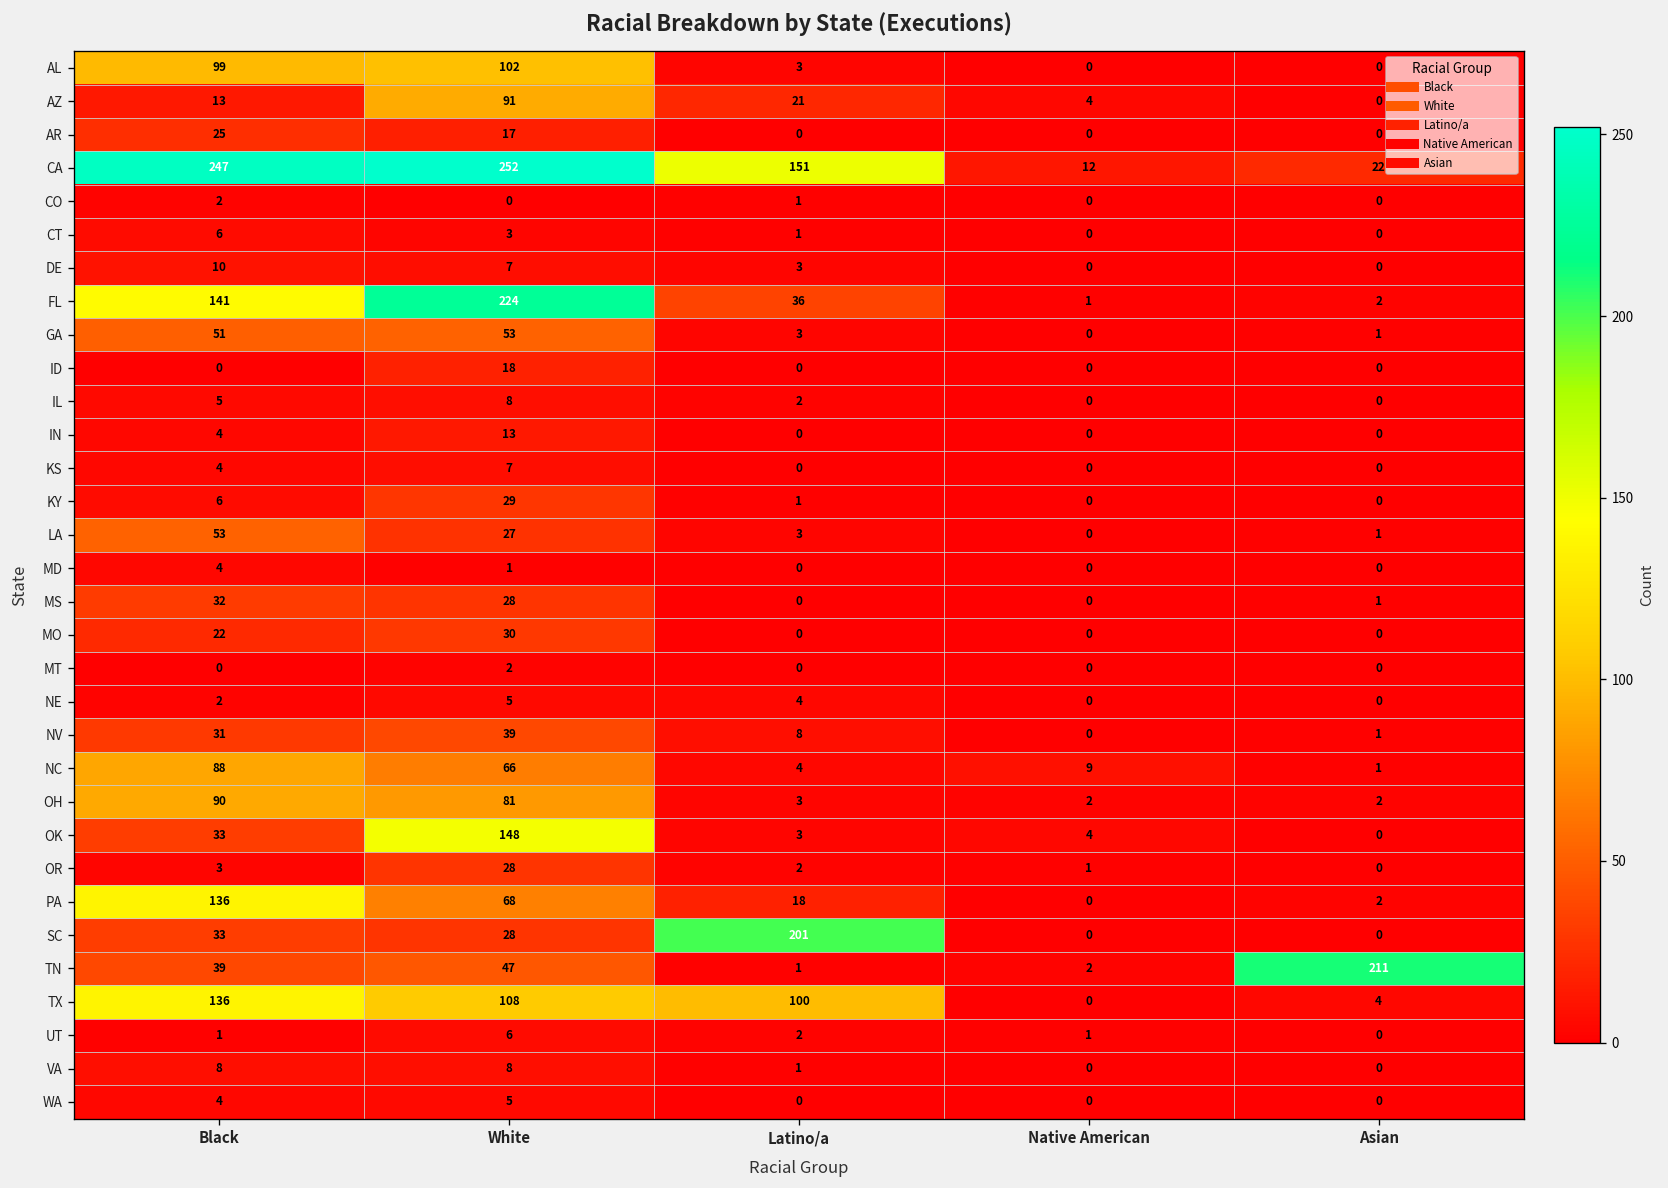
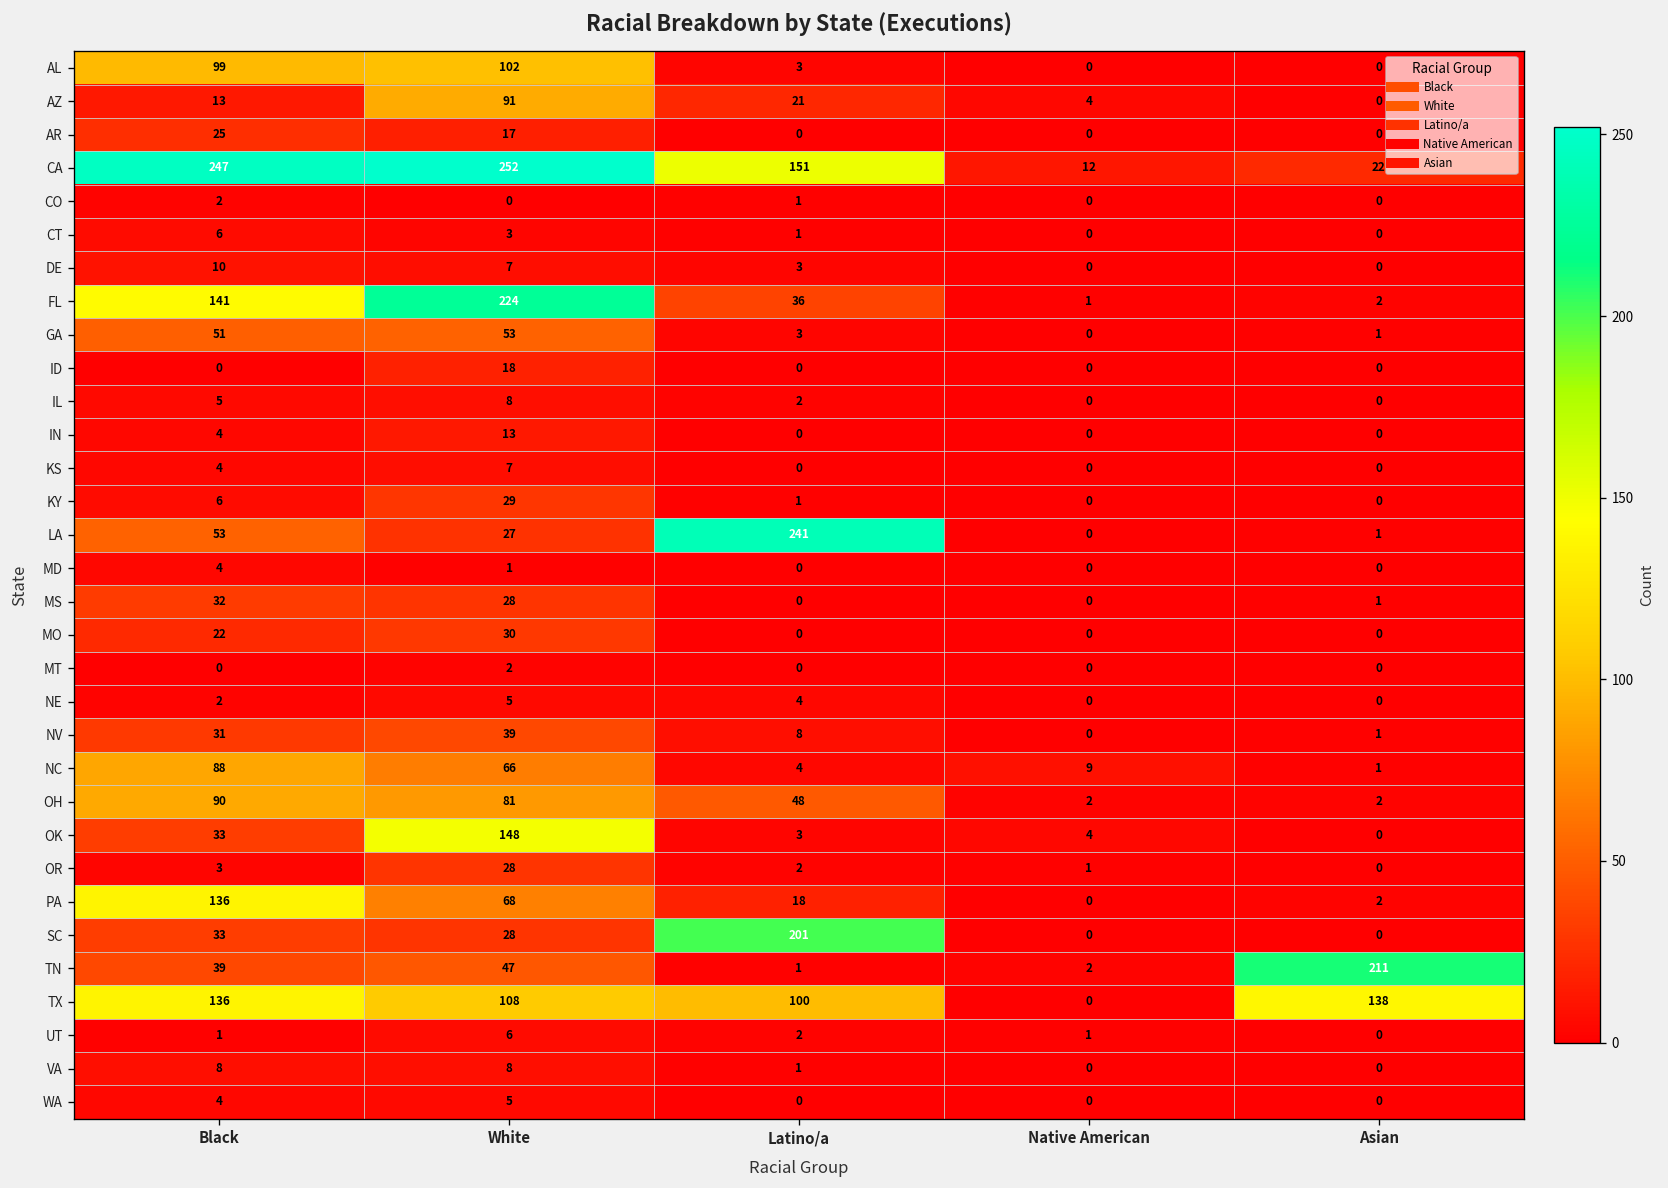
LA, Latino/a: 3 -> 241
OH, Latino/a: 3 -> 48
TX, Asian: 4 -> 138
